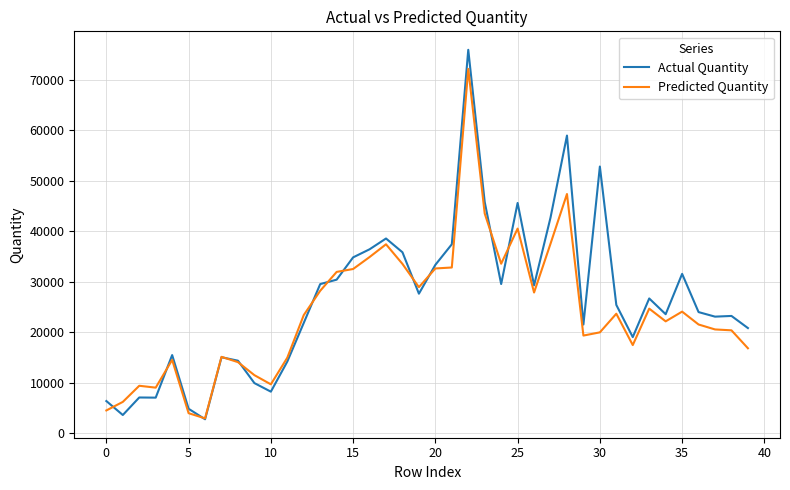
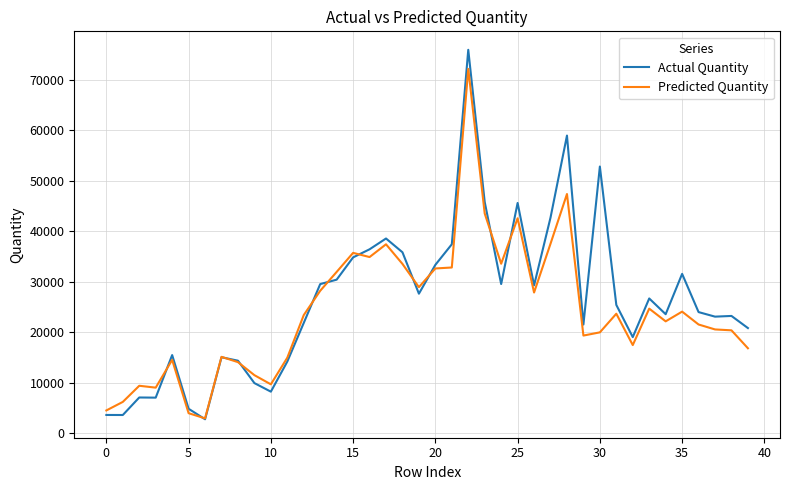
Actual Quantity, 0: 6000 -> 4000
Predicted Quantity, 15: 33000 -> 36000
Predicted Quantity, 25: 41000 -> 43000
